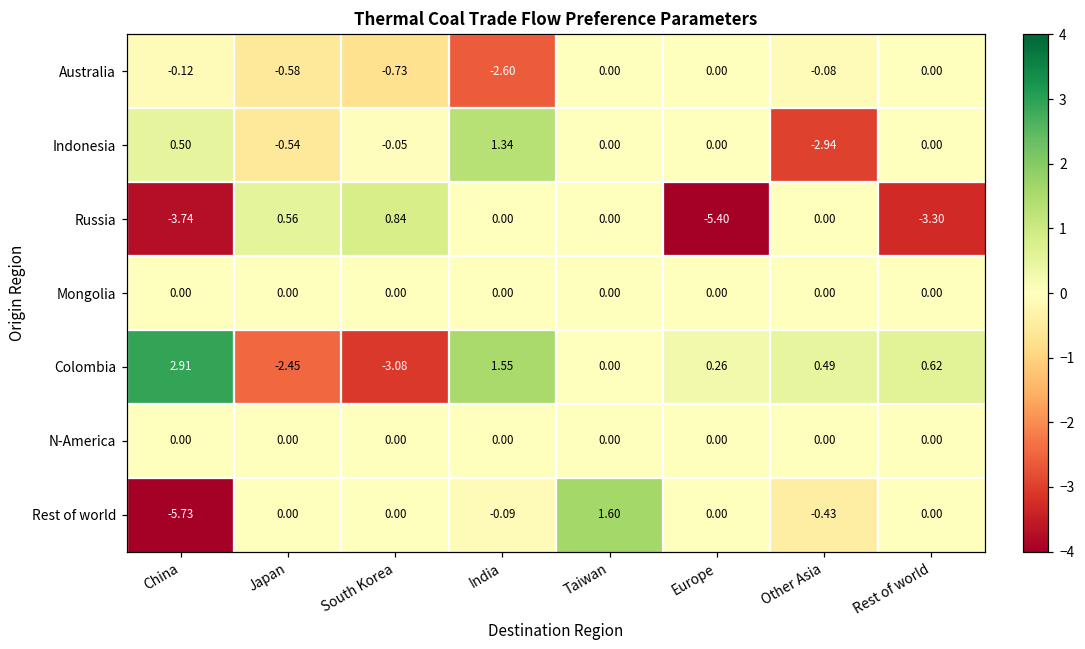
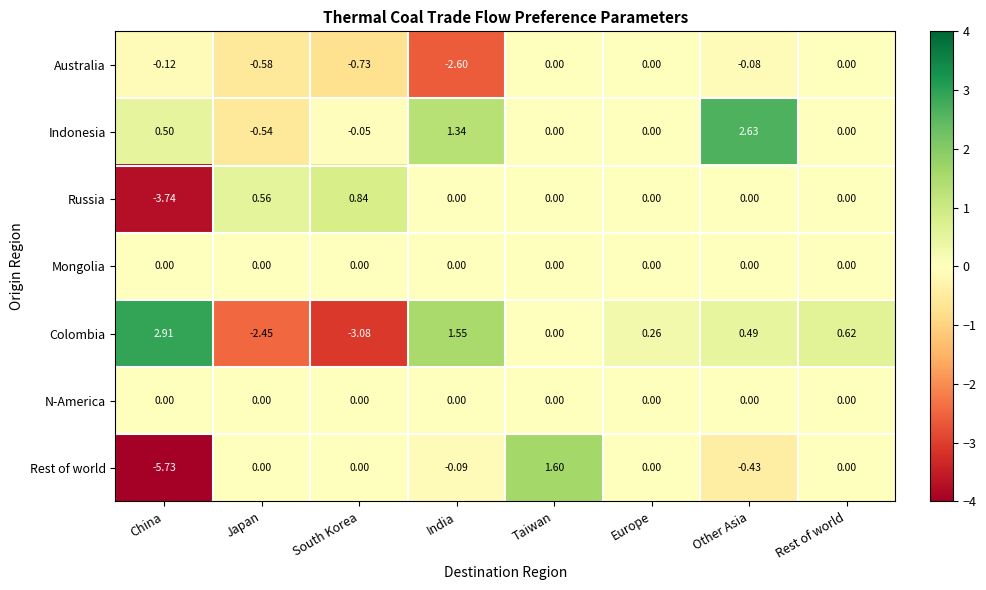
Indonesia, Other Asia: -2.94 -> 2.63
Russia, Europe: -5.40 -> 0.00
Russia, Rest of world: -3.30 -> 0.00
